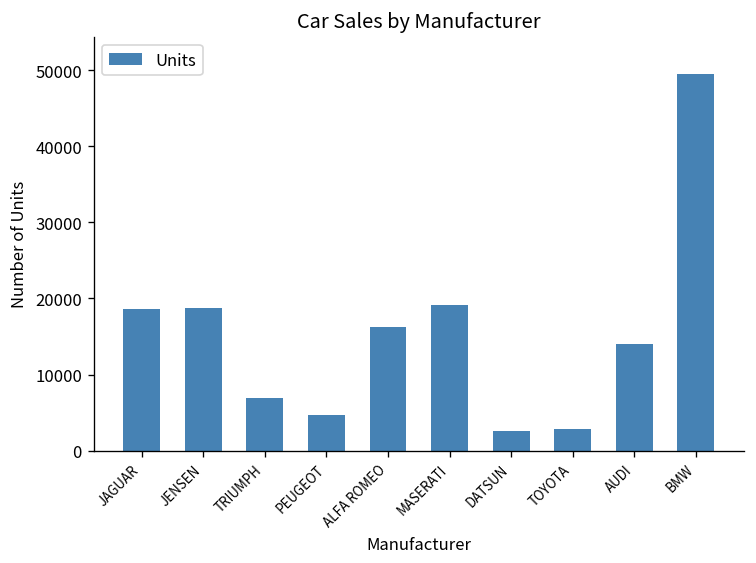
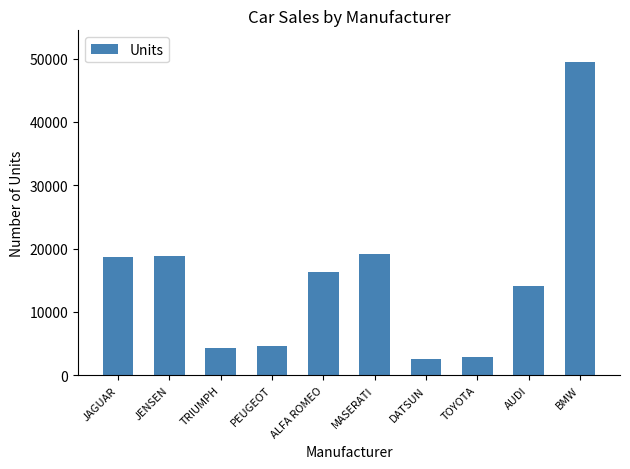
TRIUMPH: 7000 -> 4000
